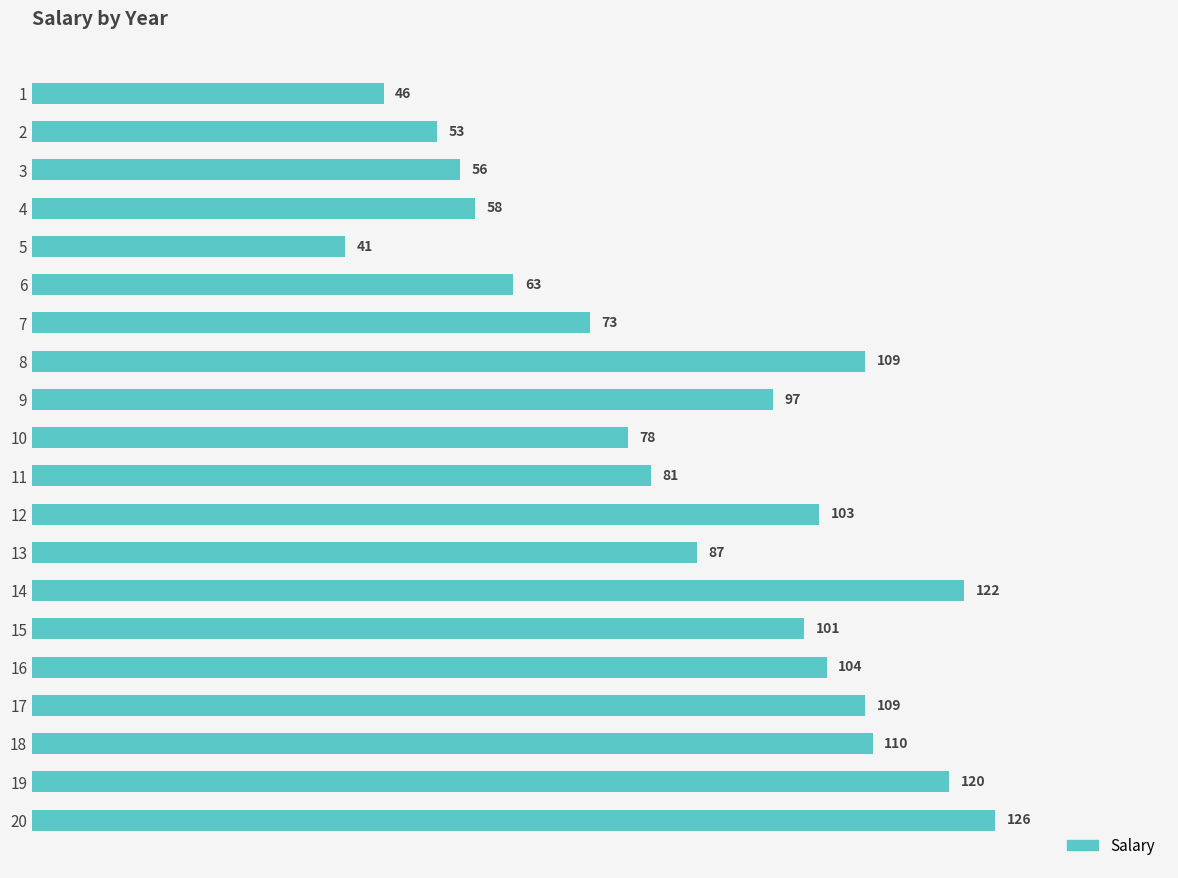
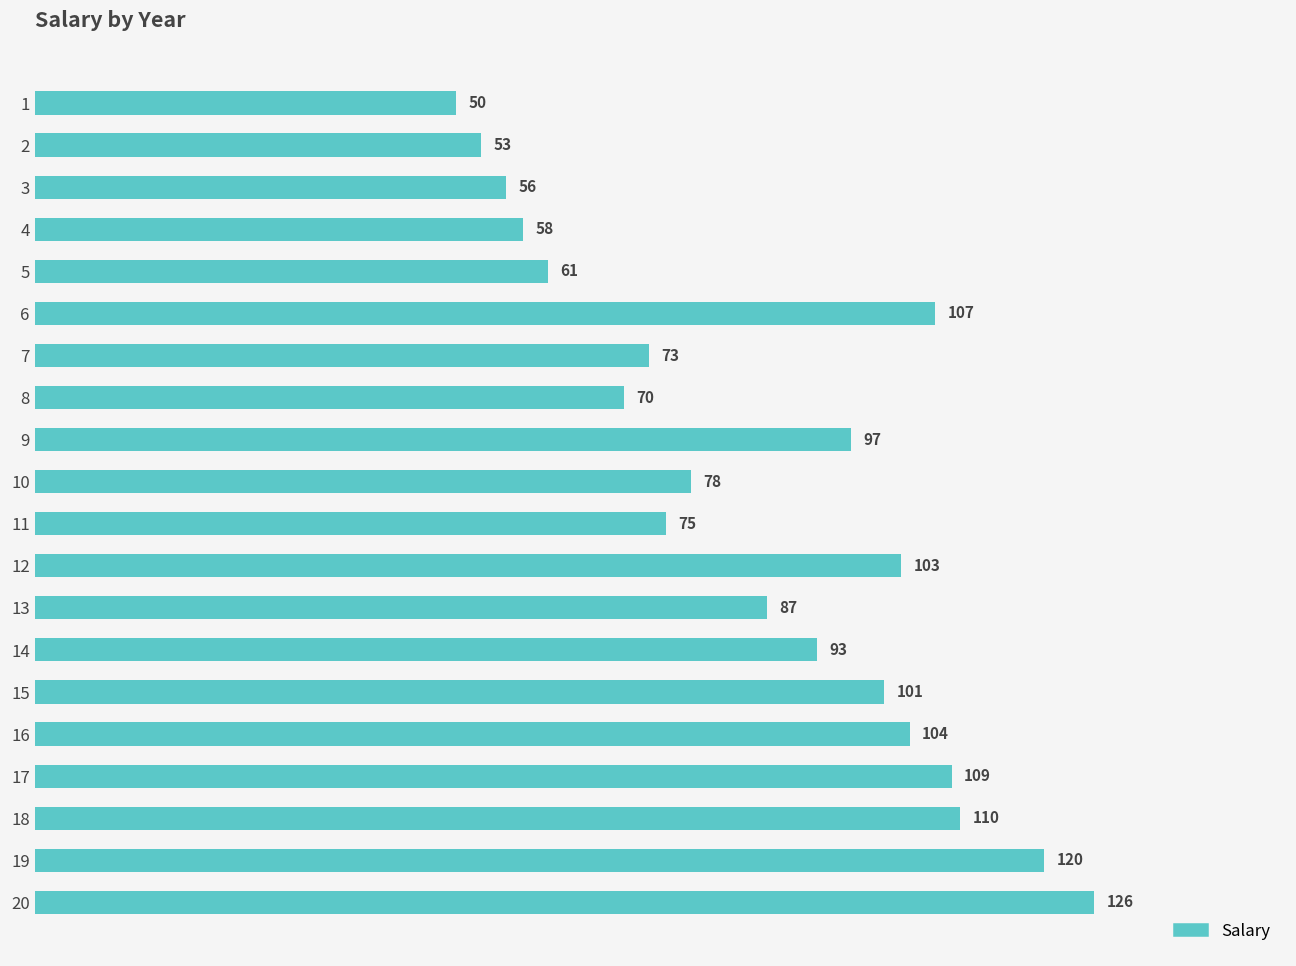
1: 46 -> 50
5: 41 -> 61
6: 63 -> 107
8: 109 -> 70
11: 81 -> 75
14: 122 -> 93
